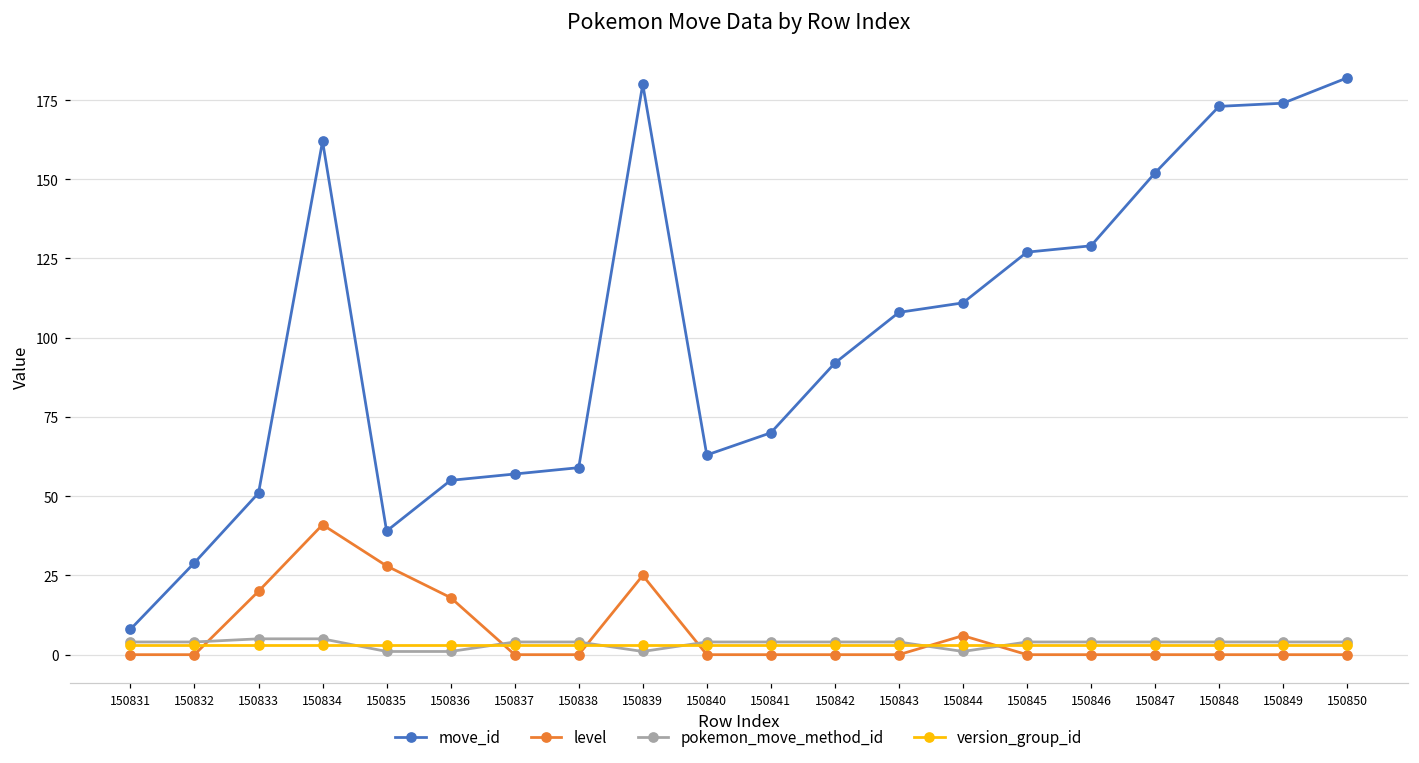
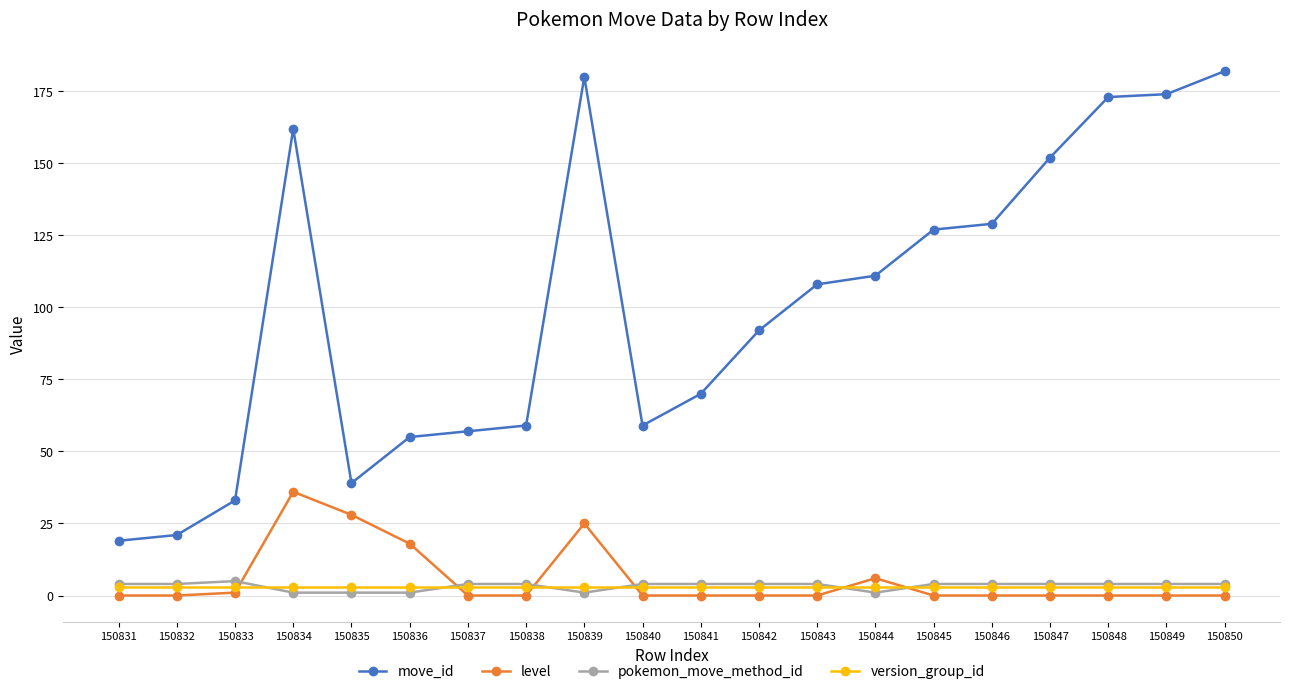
move_id, 150831: 8 -> 19
move_id, 150832: 29 -> 21
move_id, 150833: 51 -> 33
level, 150833: 20 -> 1
level, 150834: 41 -> 36
pokemon_move_method_id, 150834: 5 -> 1
move_id, 150840: 63 -> 59
